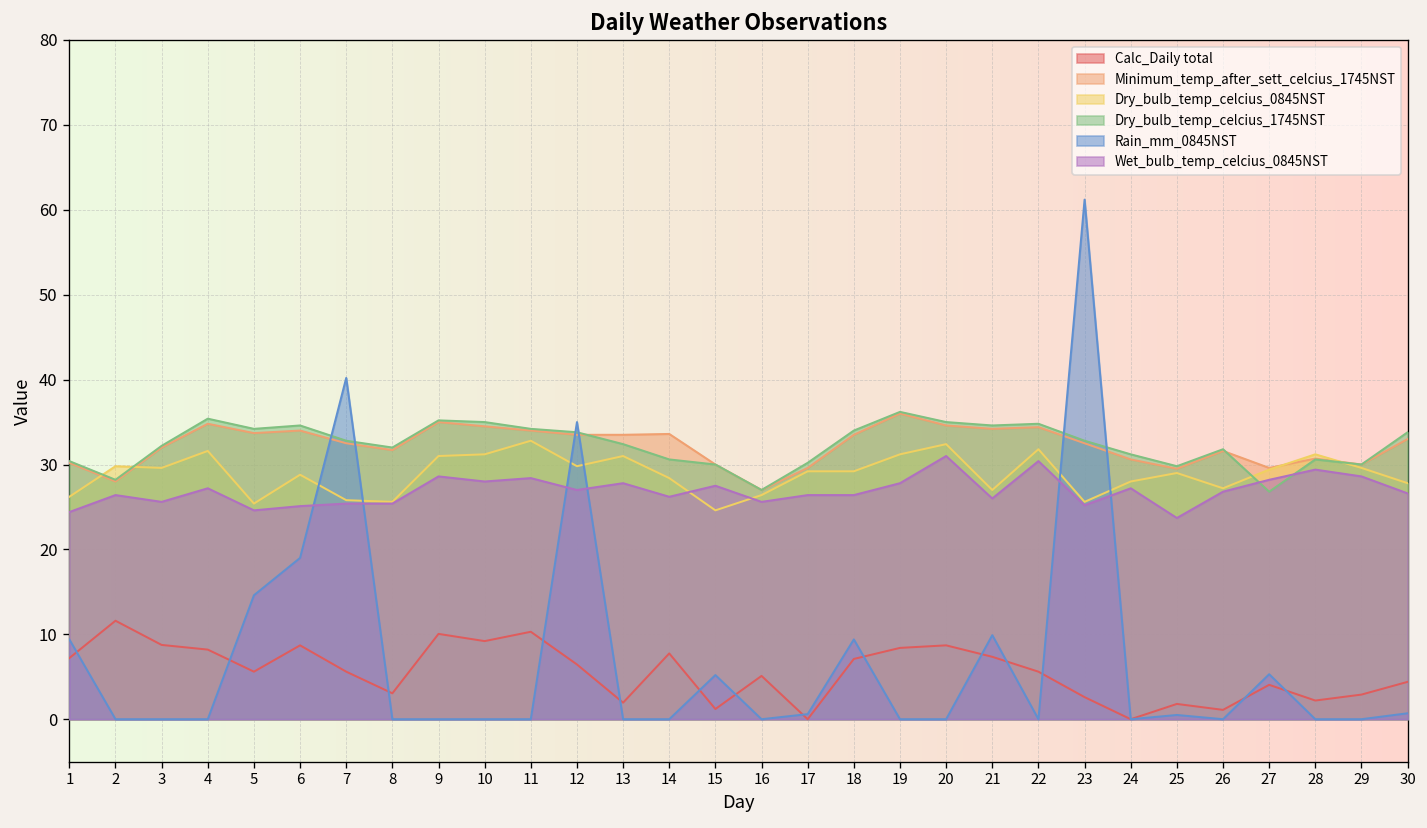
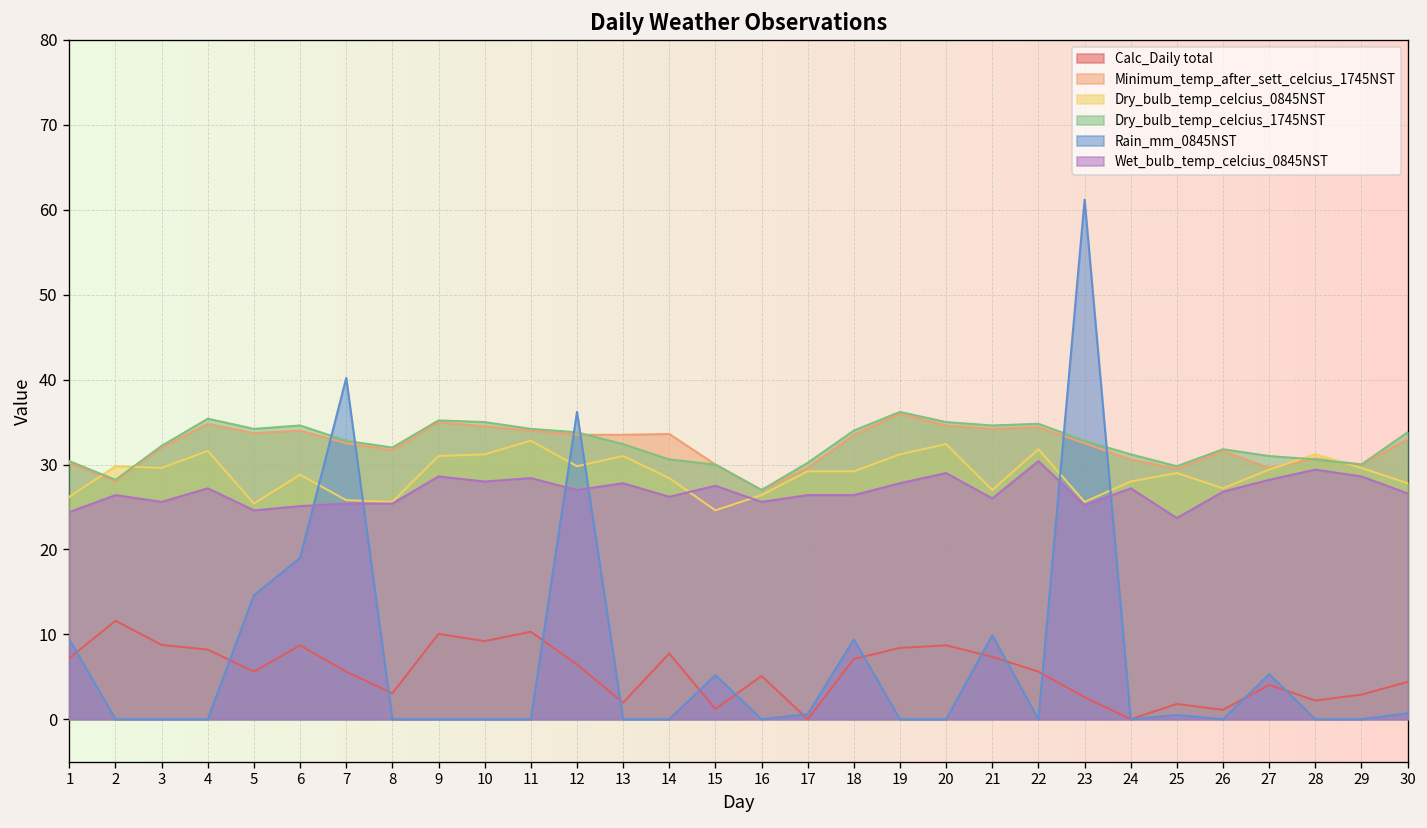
Rain_mm_0845NST, 12: 35 -> 36
Wet_bulb_temp_celcius_0845NST, 20: 31 -> 29
Dry_bulb_temp_celcius_1745NST, 27: 27 -> 31
